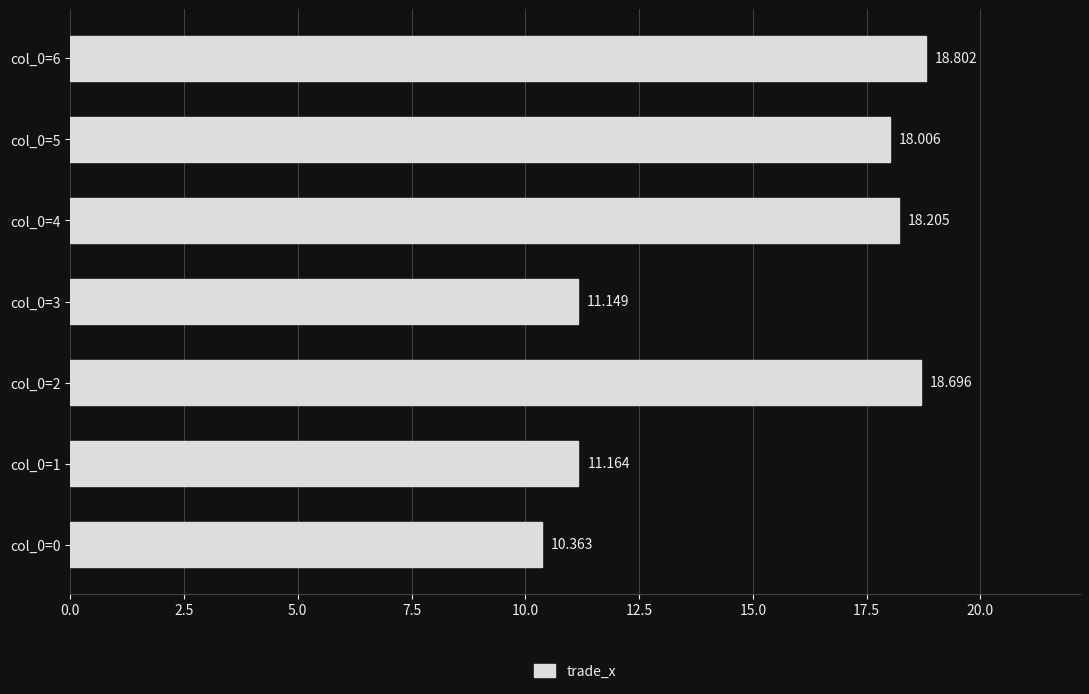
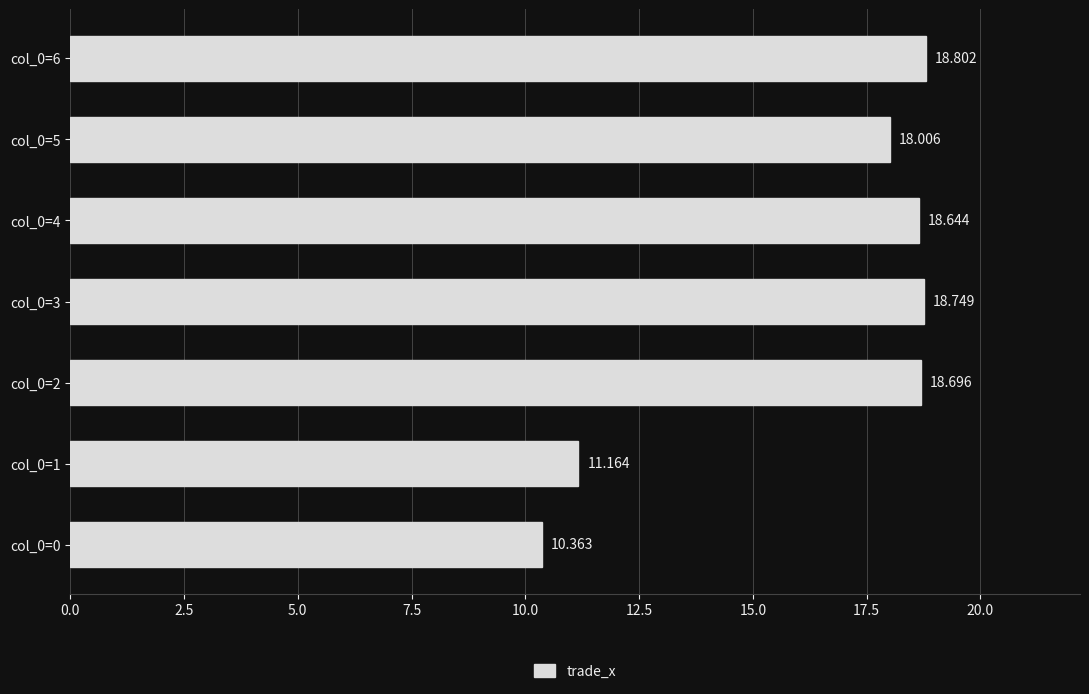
col_0=4: 18.205 -> 18.644
col_0=3: 11.149 -> 18.749
